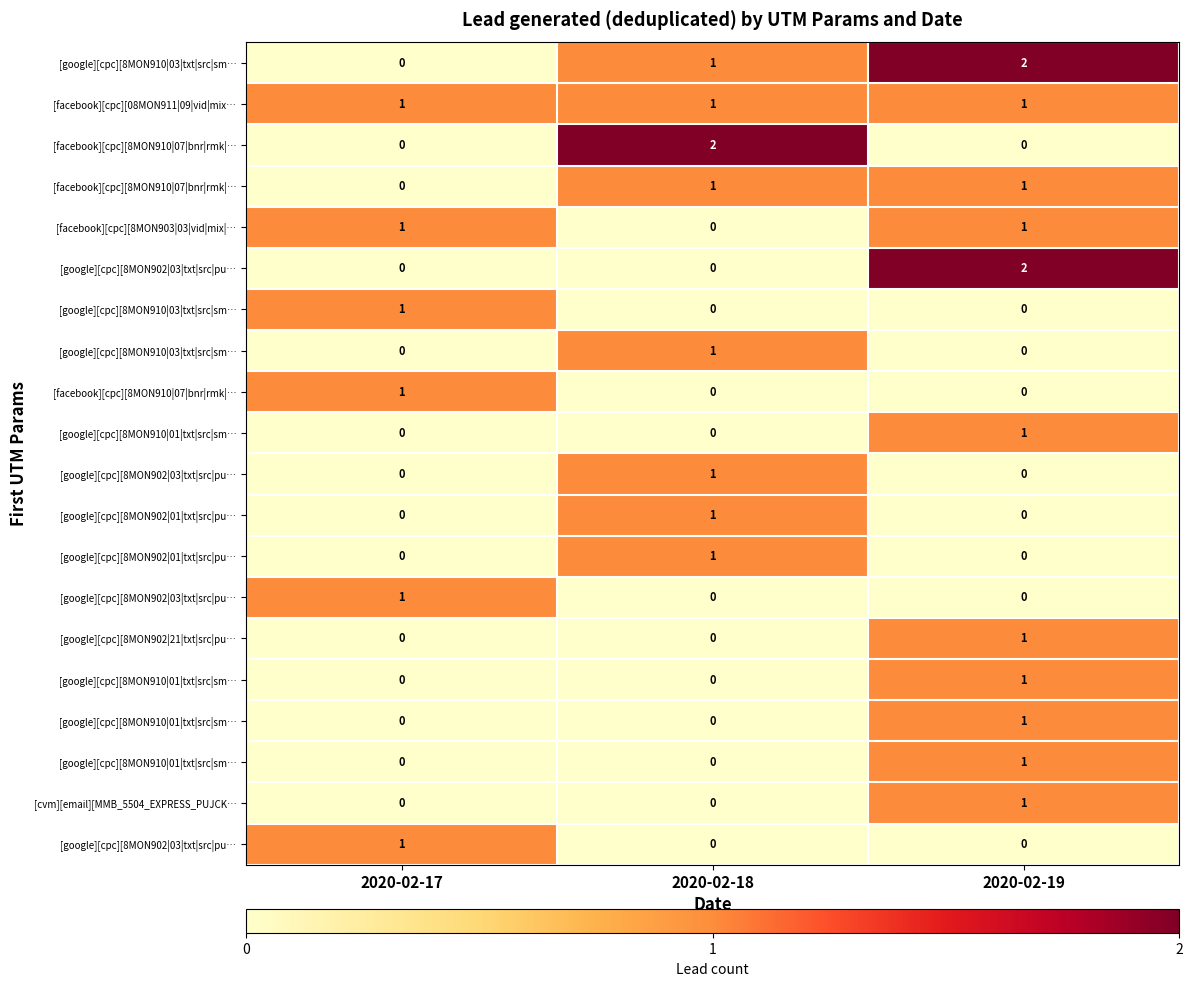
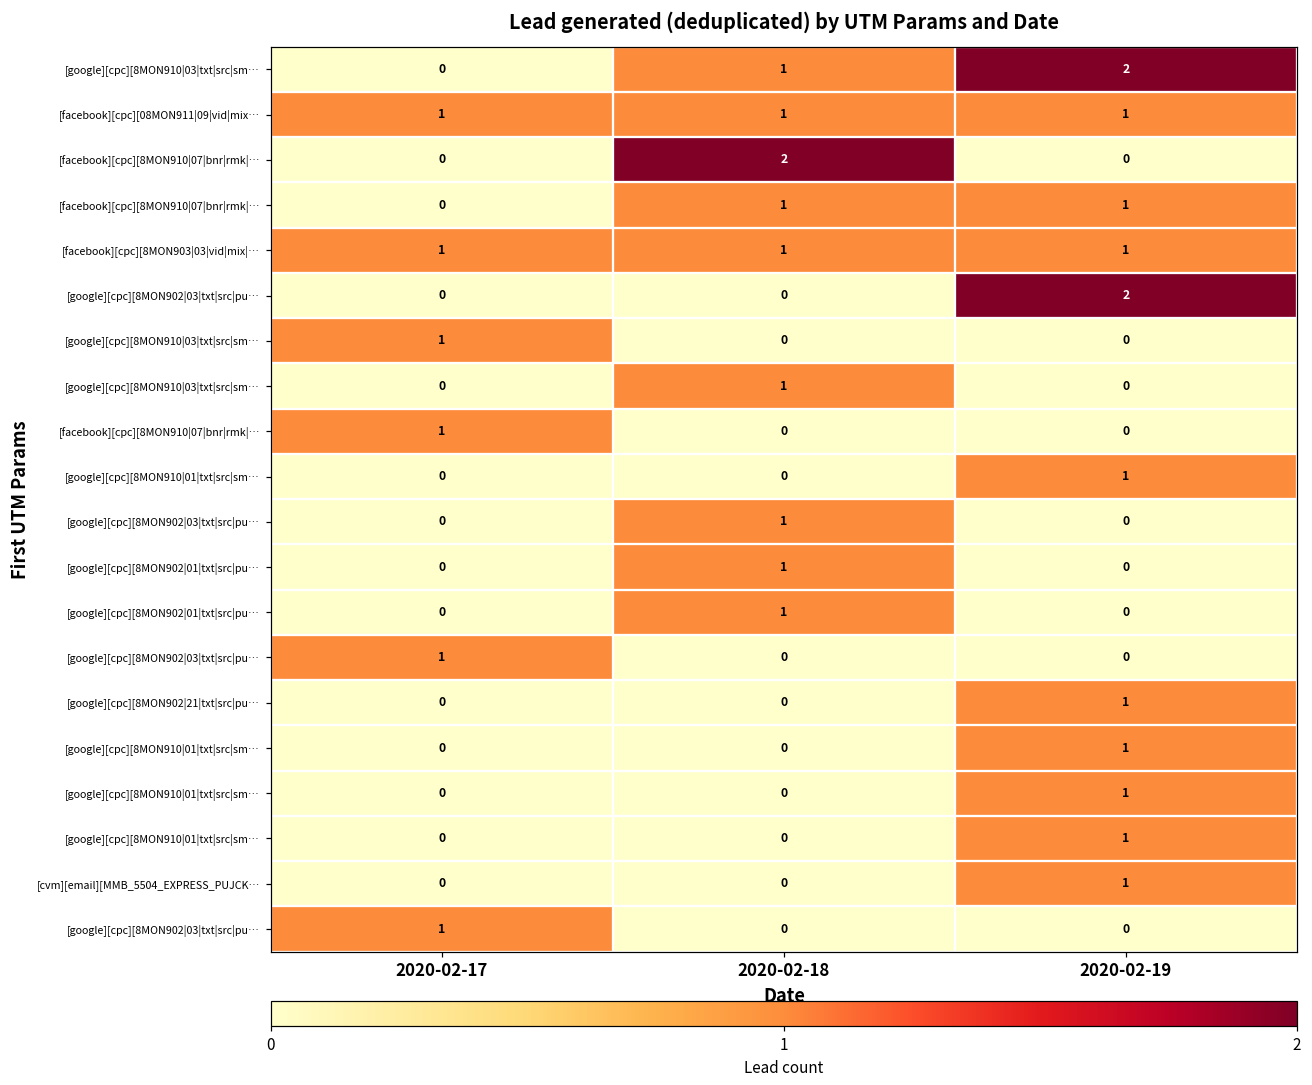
[facebook][cpc][8MON903|03|vid|mix|…, 2020-02-18: 0 -> 1
